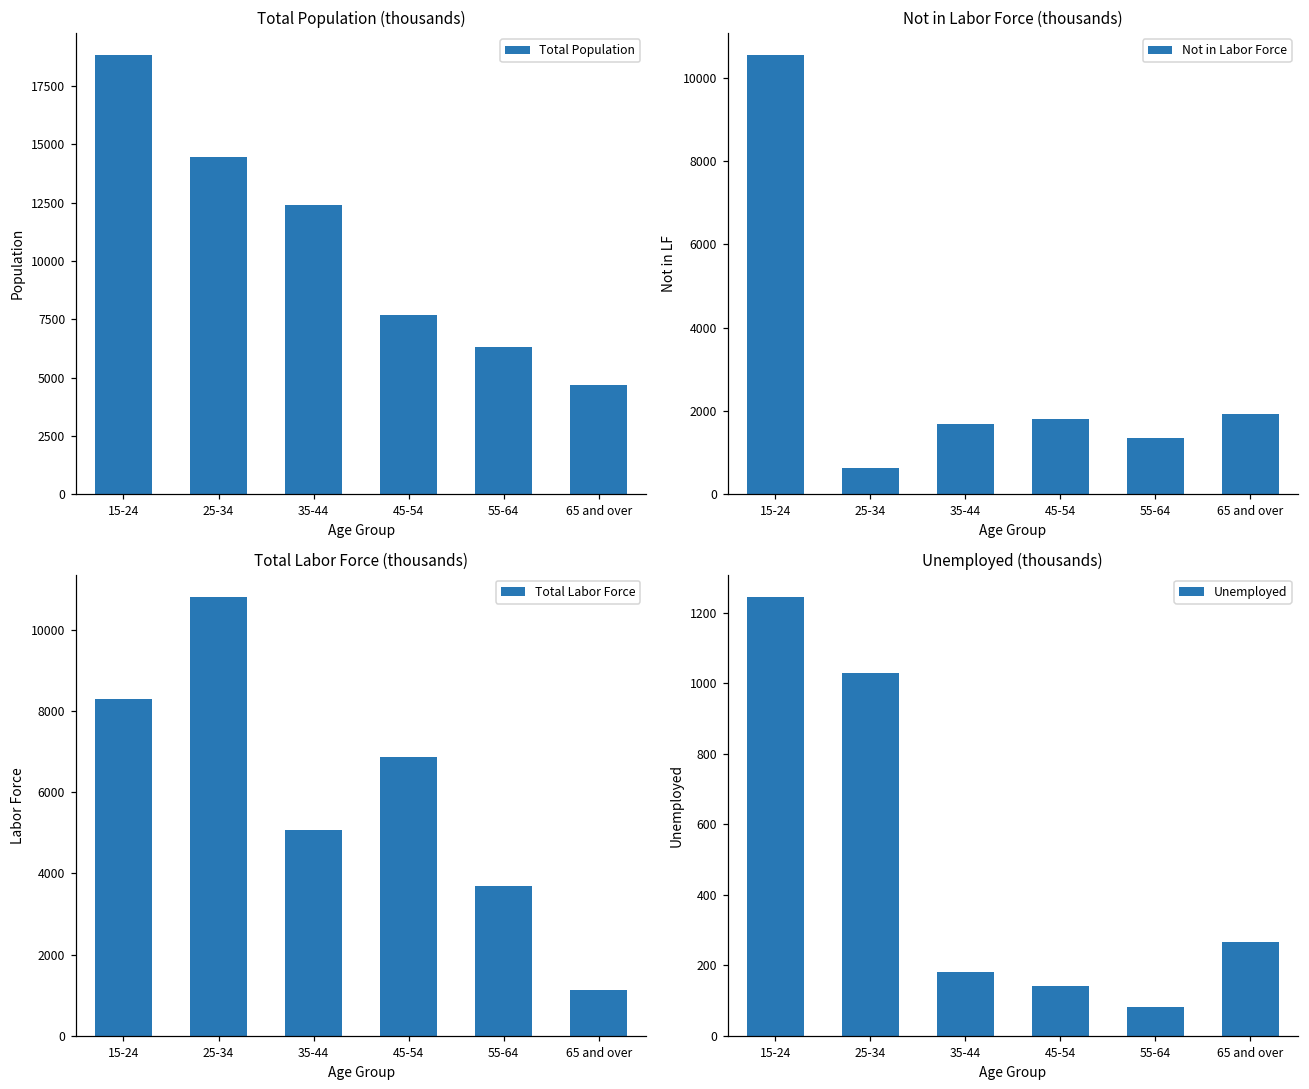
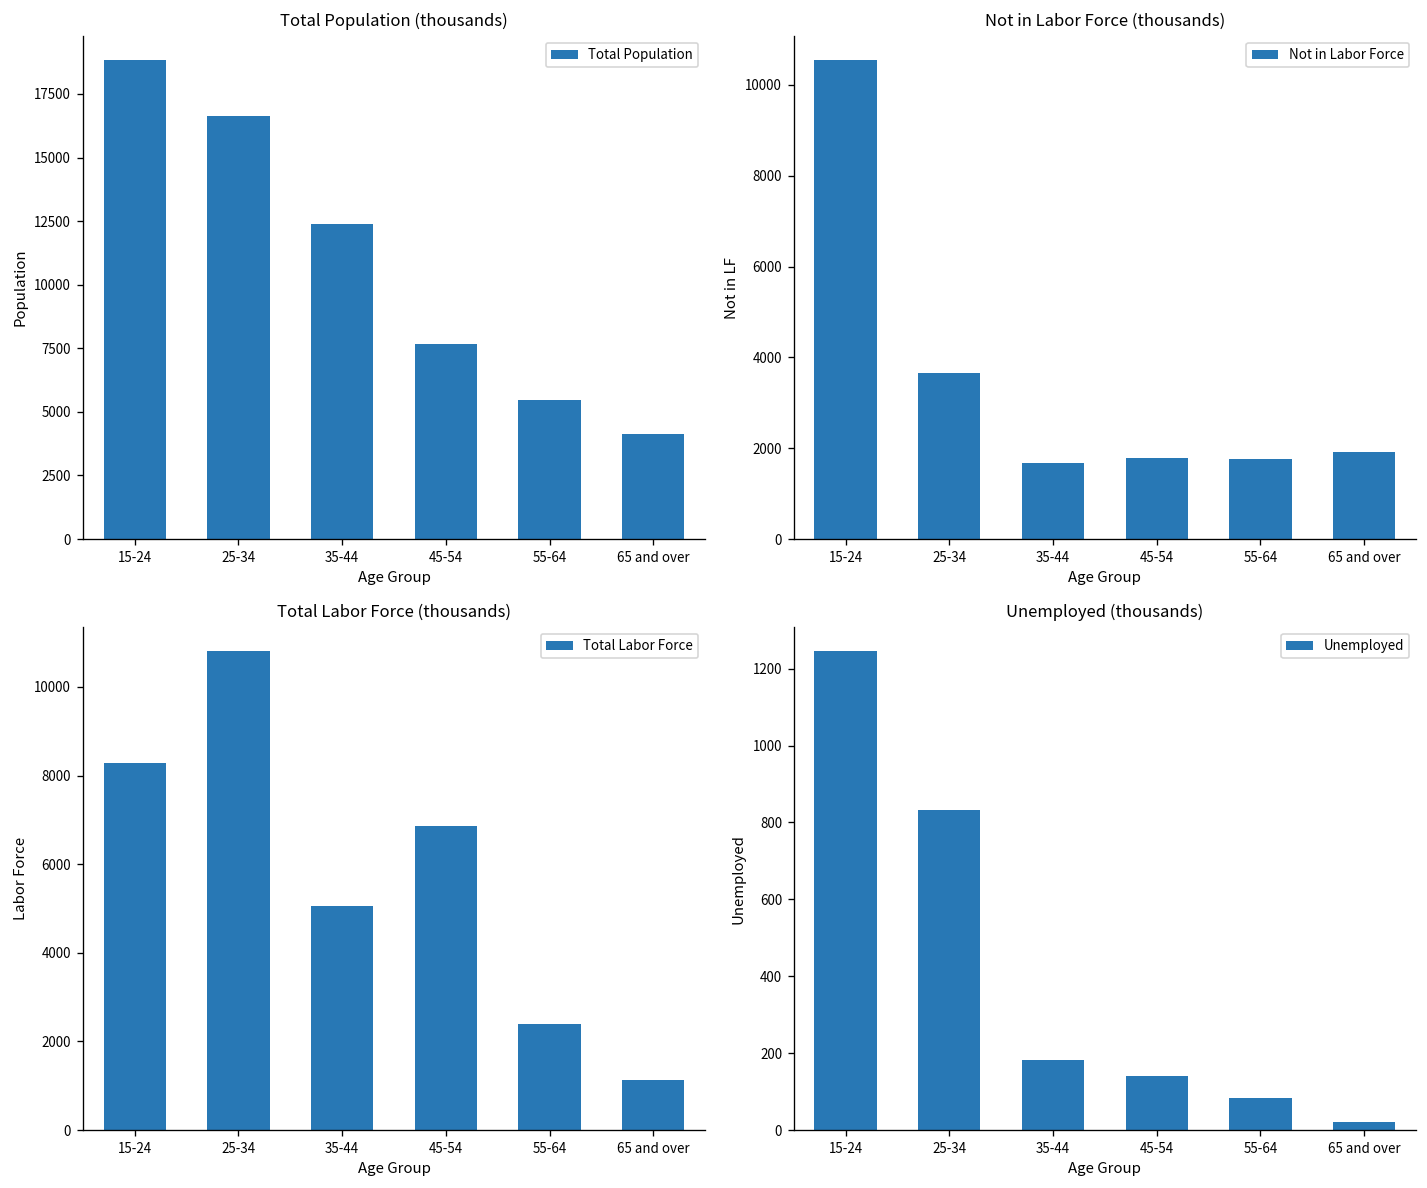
Total Population (thousands), 25-34: 14500 -> 16600
Total Population (thousands), 55-64: 6300 -> 5500
Total Population (thousands), 65 and over: 4700 -> 4100
Not in Labor Force (thousands), 25-34: 600 -> 3700
Not in Labor Force (thousands), 55-64: 1300 -> 1800
Total Labor Force (thousands), 55-64: 3700 -> 2400
Unemployed (thousands), 25-34: 1030 -> 830
Unemployed (thousands), 65 and over: 270 -> 20
